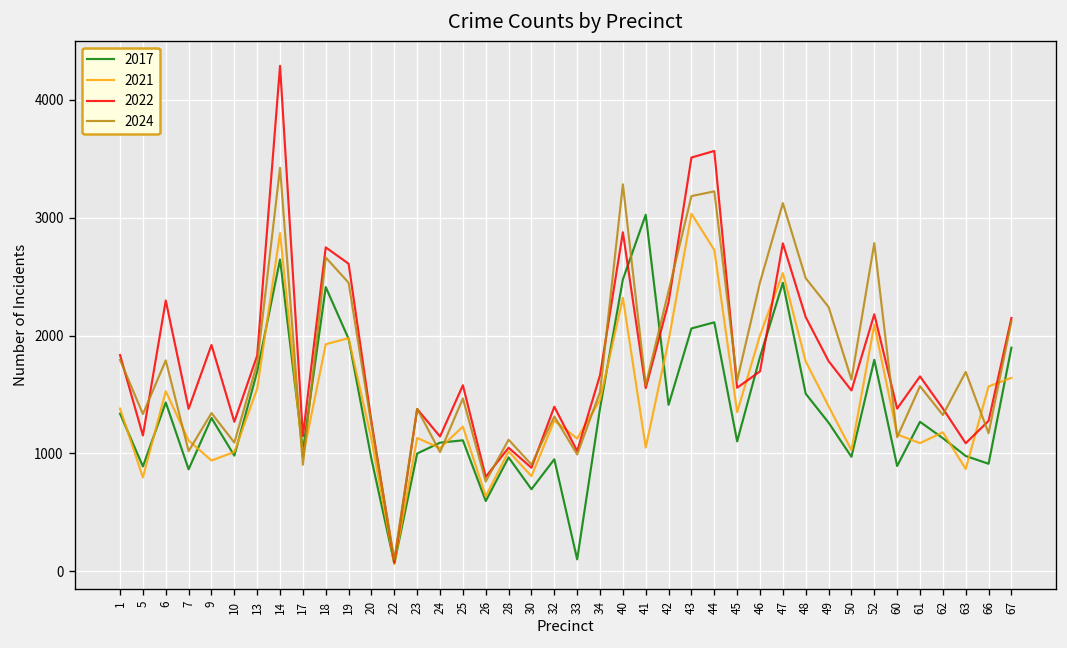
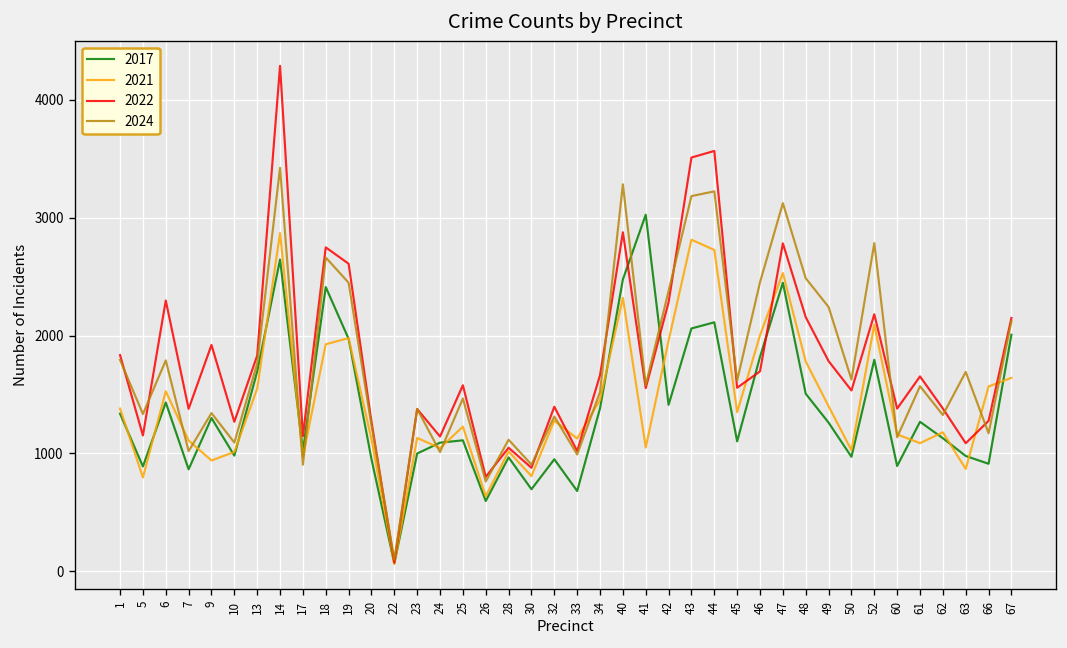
2017, 33: 100 -> 700
2021, 43: 3000 -> 2800
2017, 67: 1900 -> 2000
